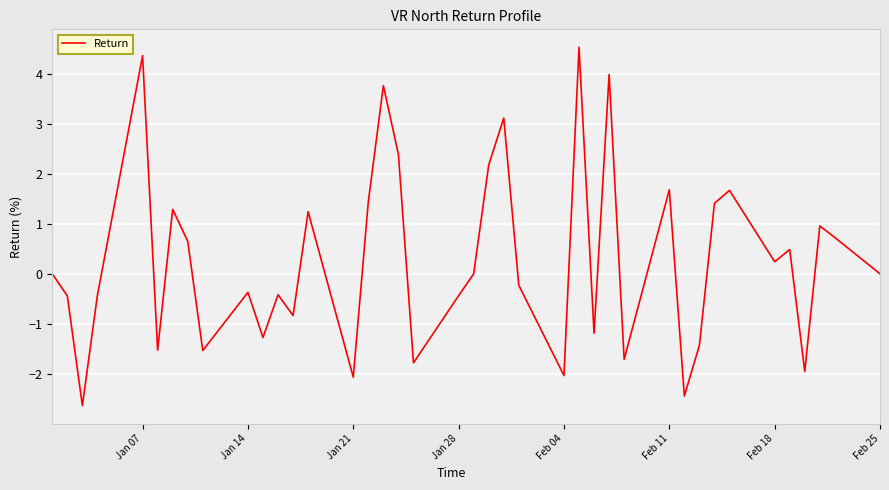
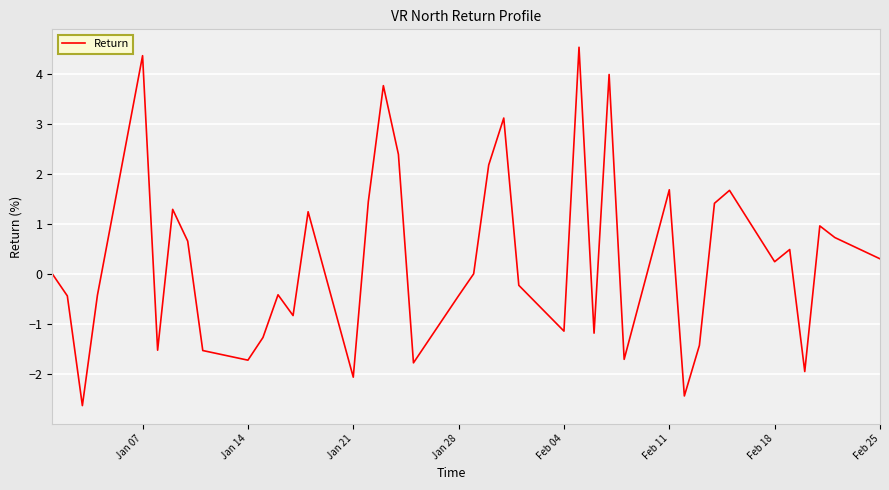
Jan 14: -0.4 -> -1.7
Feb 04: -2.0 -> -1.1
Feb 25: 0.0 -> 0.3
